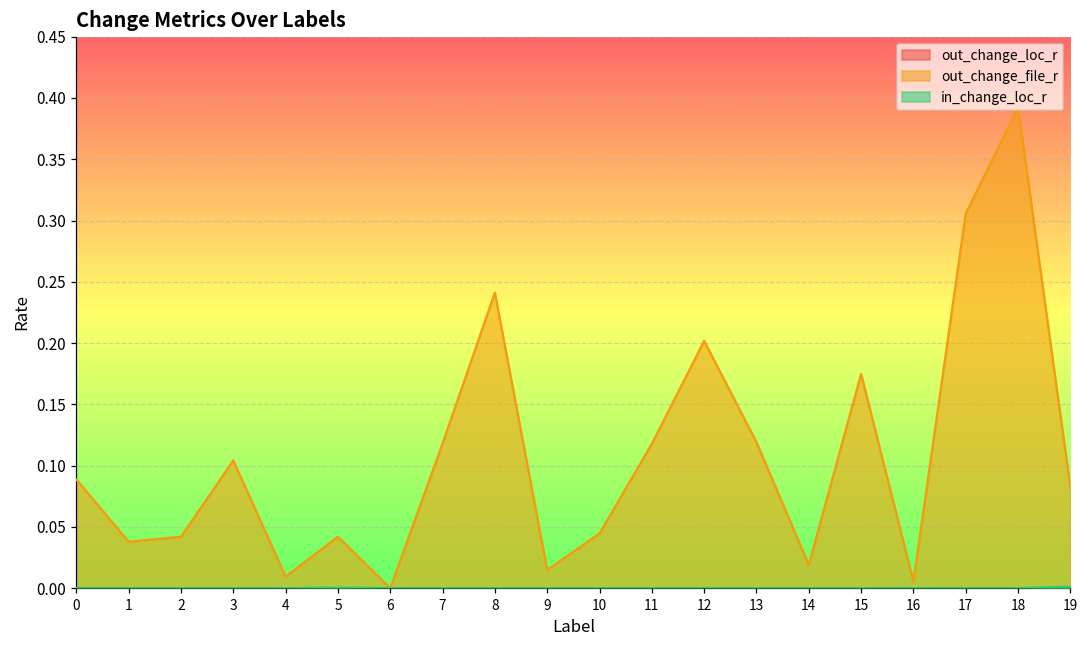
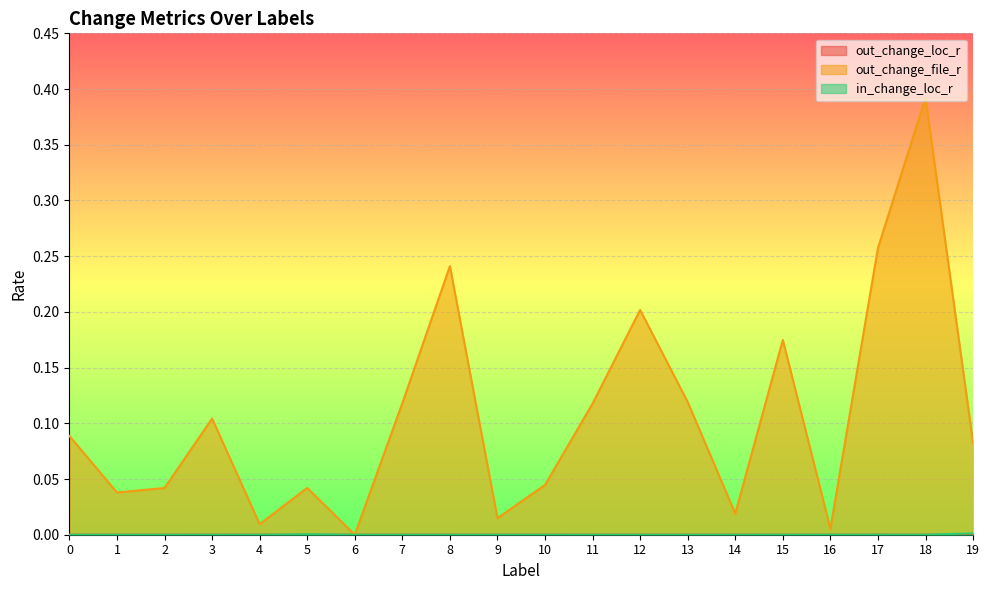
out_change_file_r, 17: 0.306 -> 0.257
